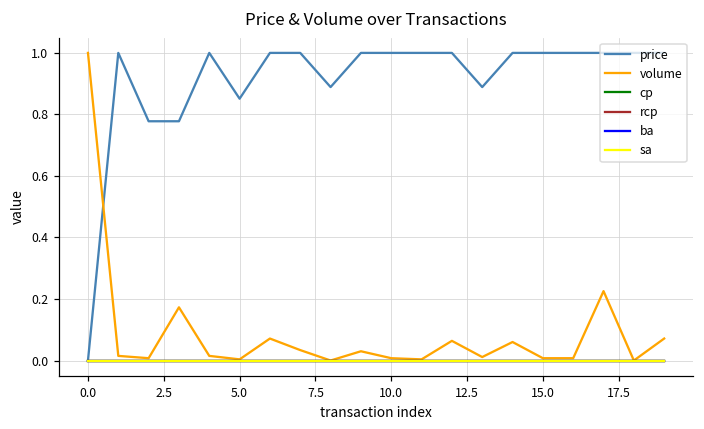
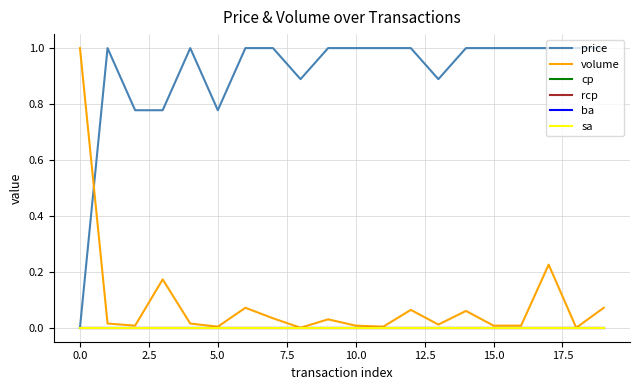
price, 5.0: 0.85 -> 0.78
